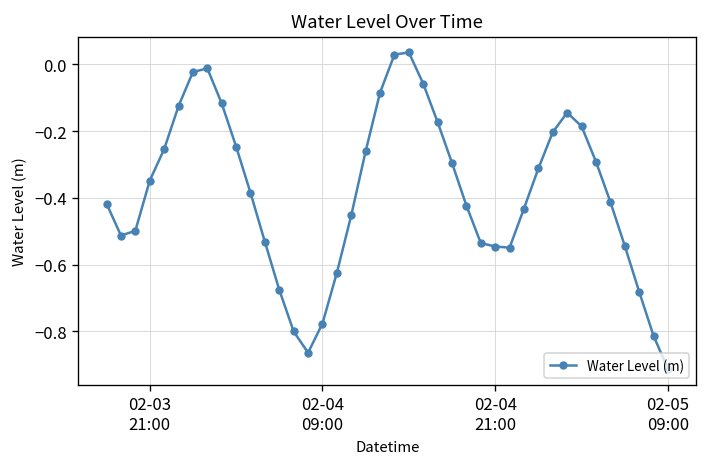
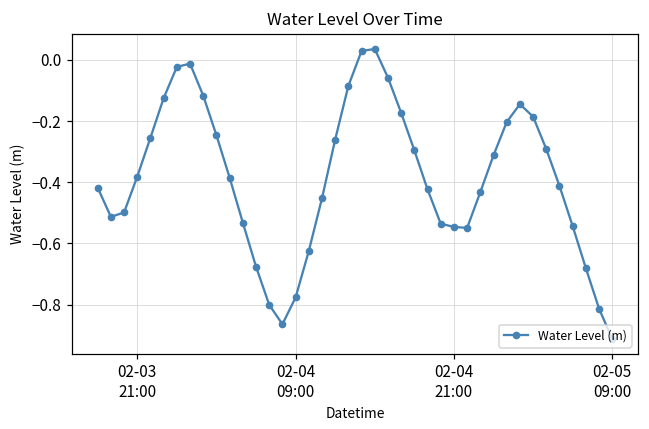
02-03 21:00: -0.35 -> -0.38
